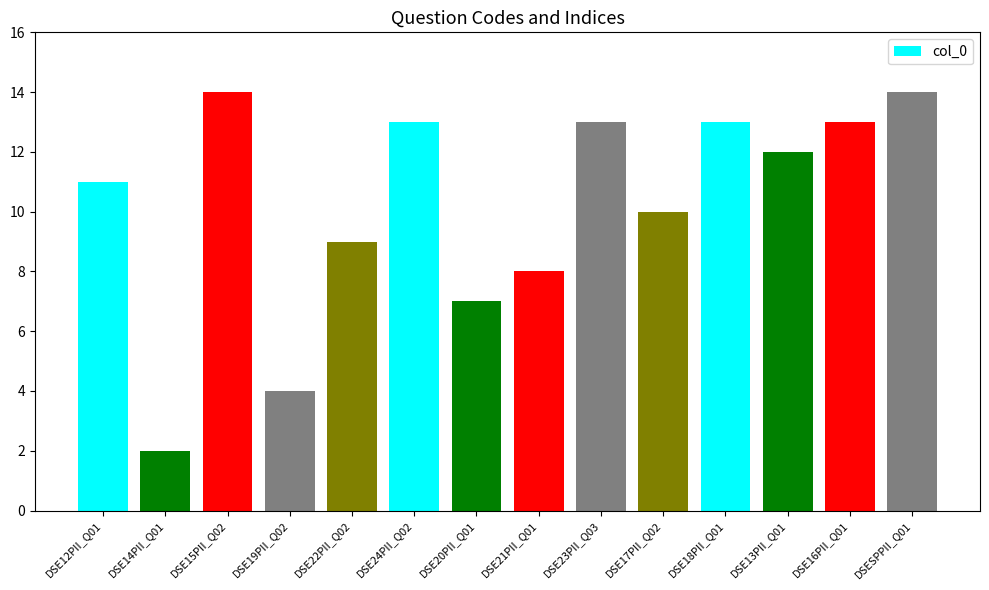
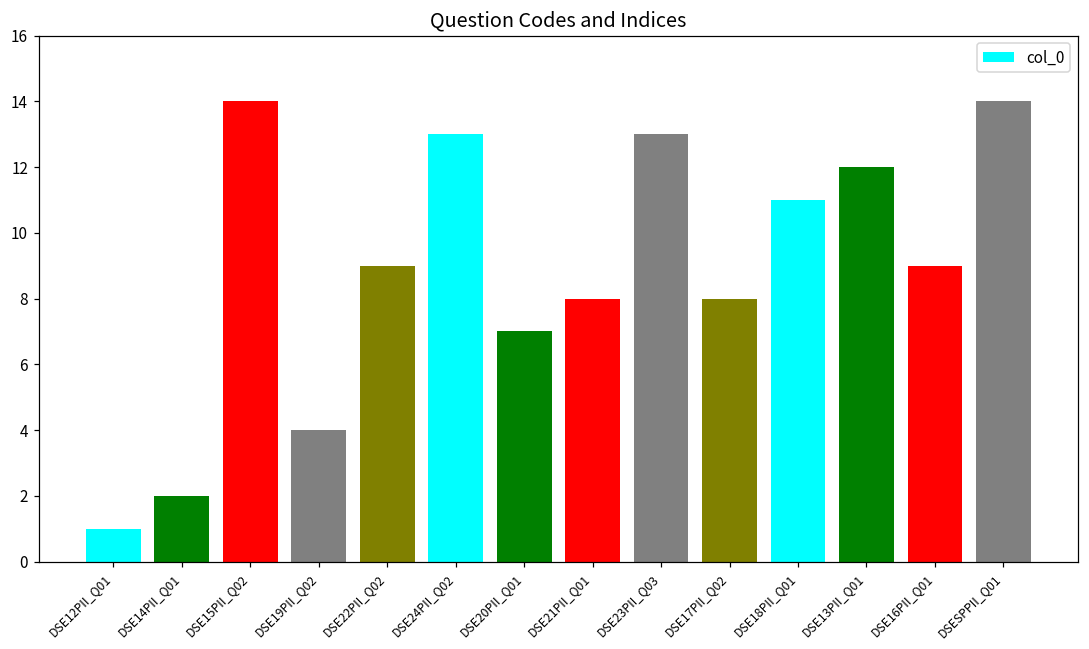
DSE12PII_Q01: 11 -> 1
DSE17PII_Q02: 10 -> 8
DSE18PII_Q01: 13 -> 11
DSE16PII_Q01: 13 -> 9
